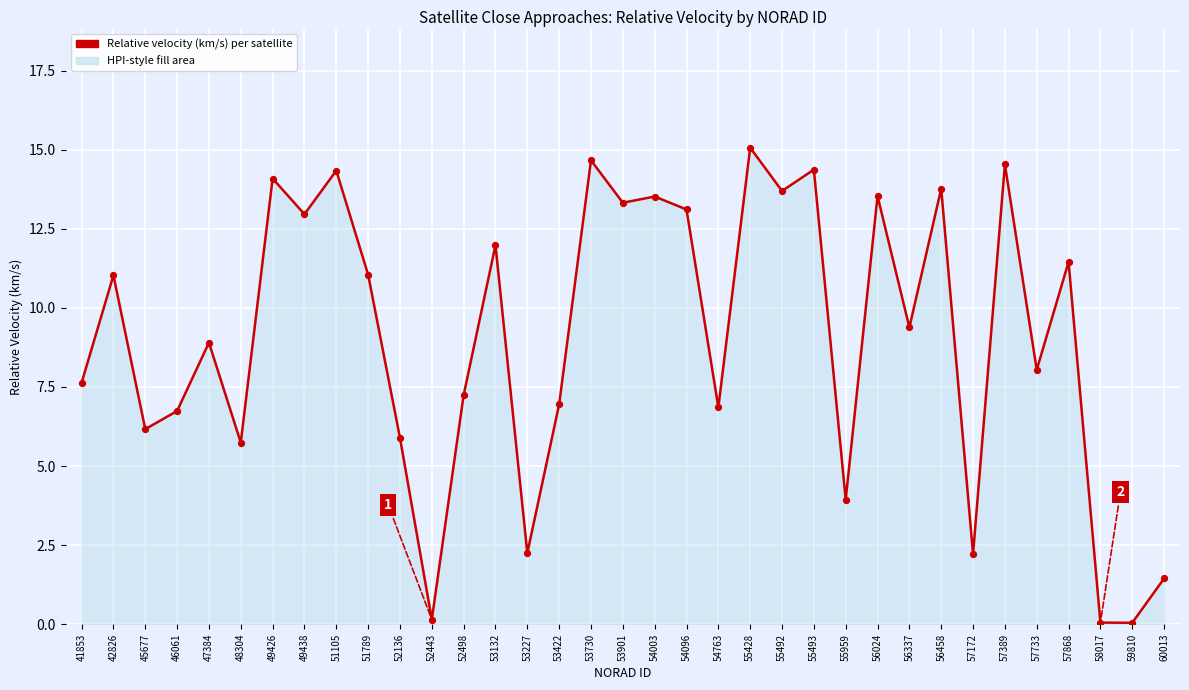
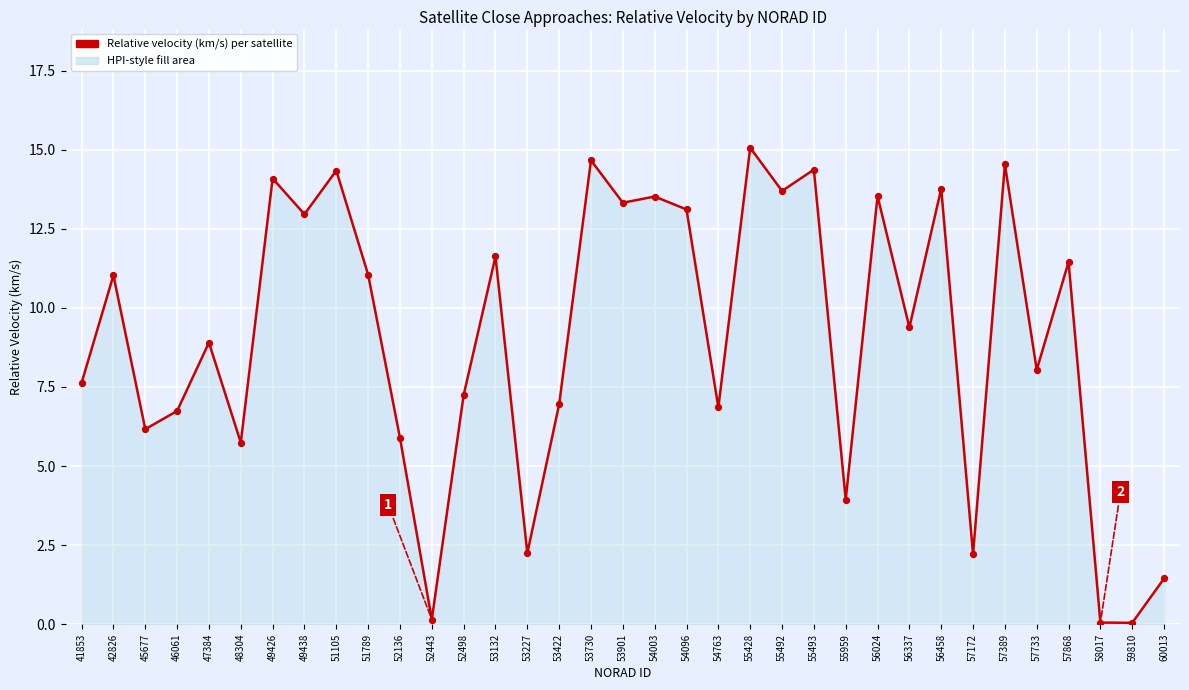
53132: 12.0 -> 11.6
